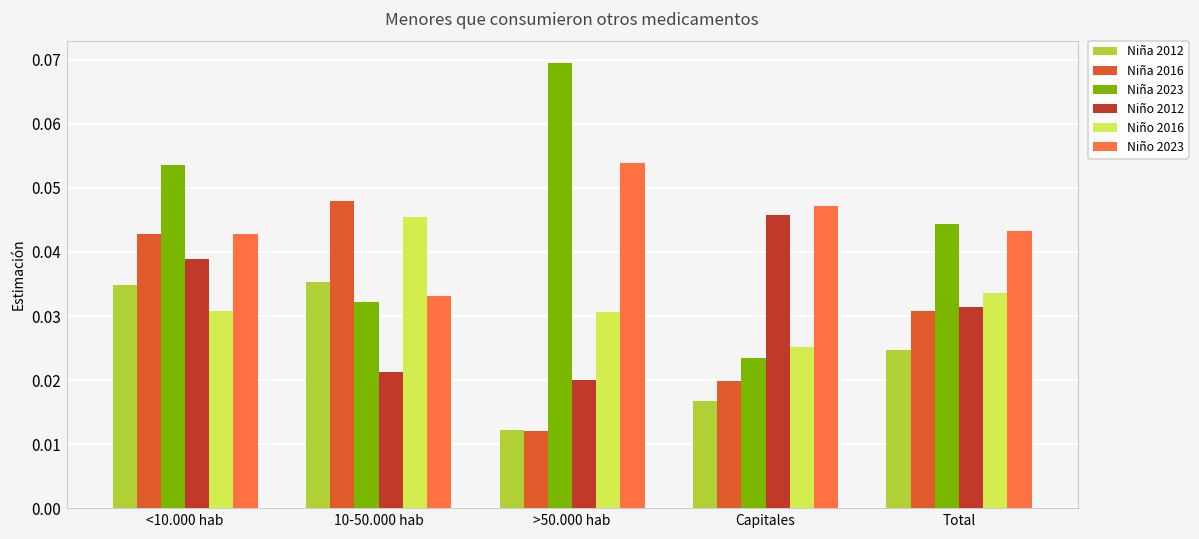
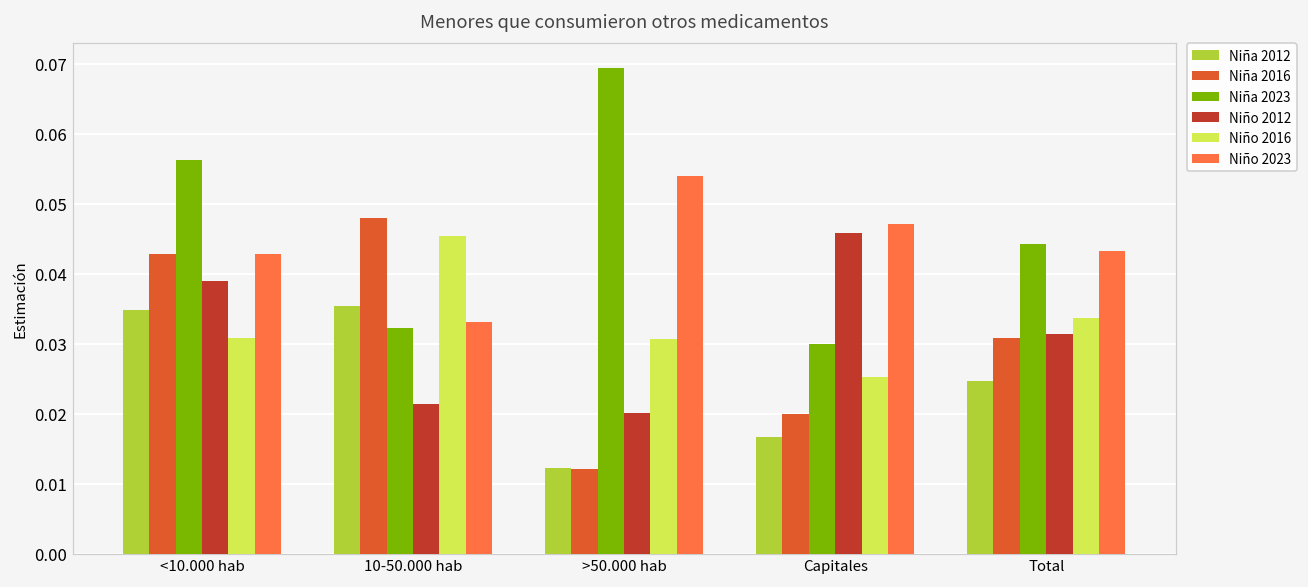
Niña 2023, <10.000 hab: 0.054 -> 0.056
Niña 2023, Capitales: 0.023 -> 0.030
